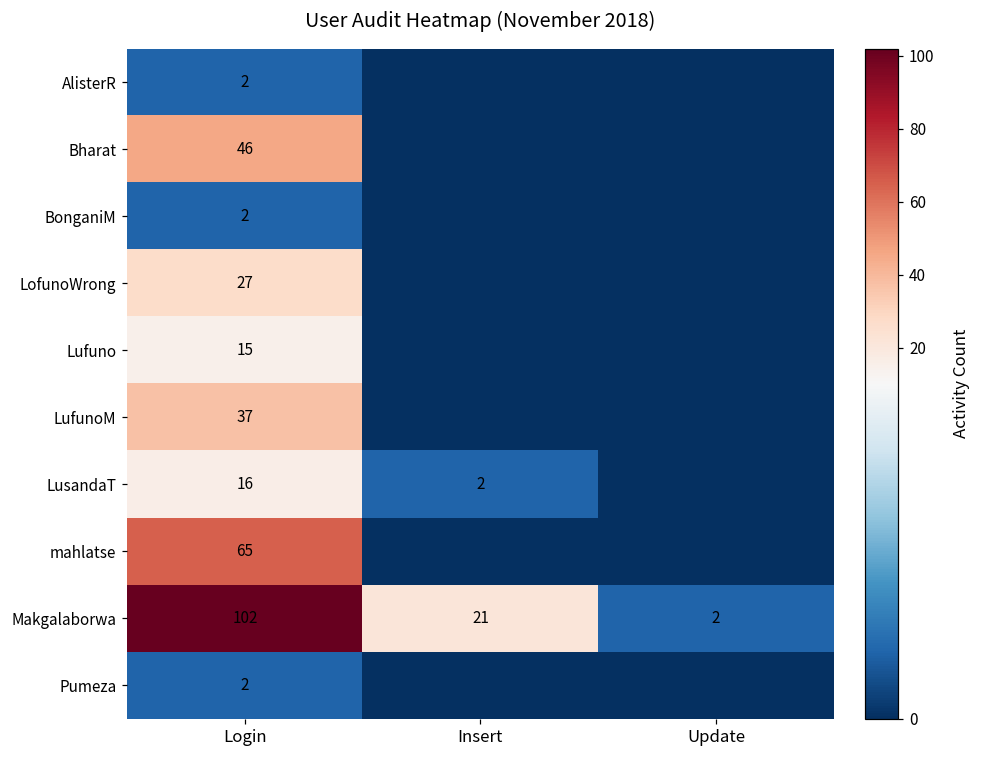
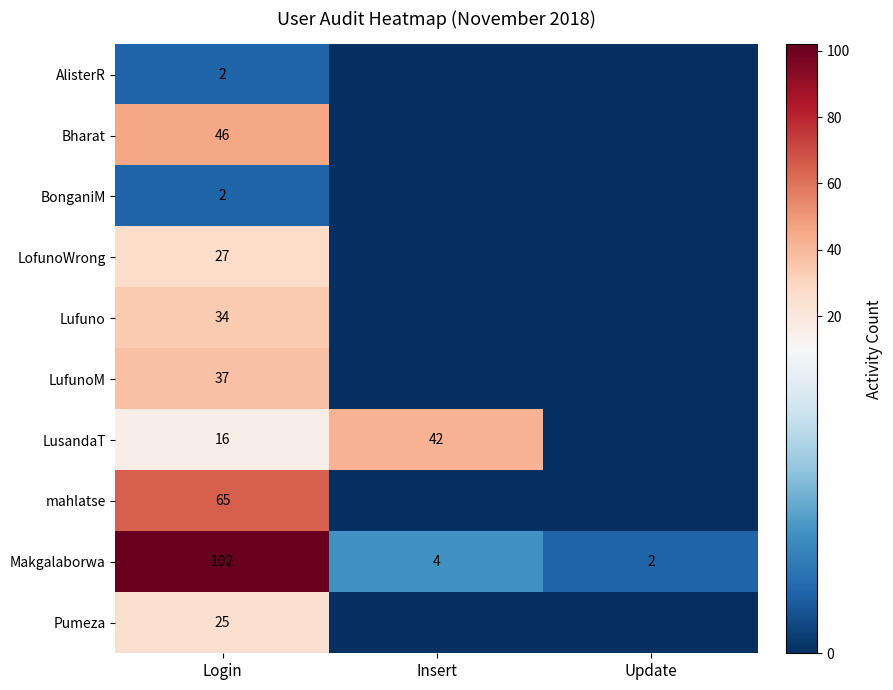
Lufuno, Login: 15 -> 34
LusandaT, Insert: 2 -> 42
Makgalaborwa, Insert: 21 -> 4
Pumeza, Login: 2 -> 25
